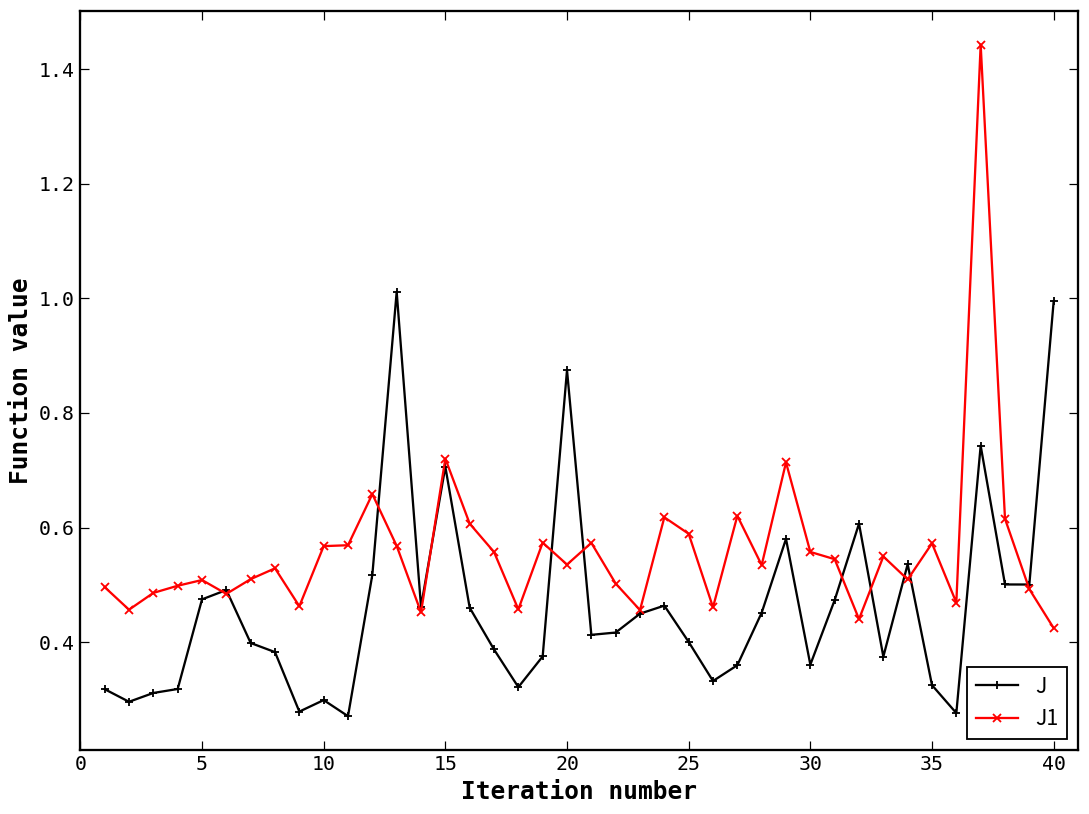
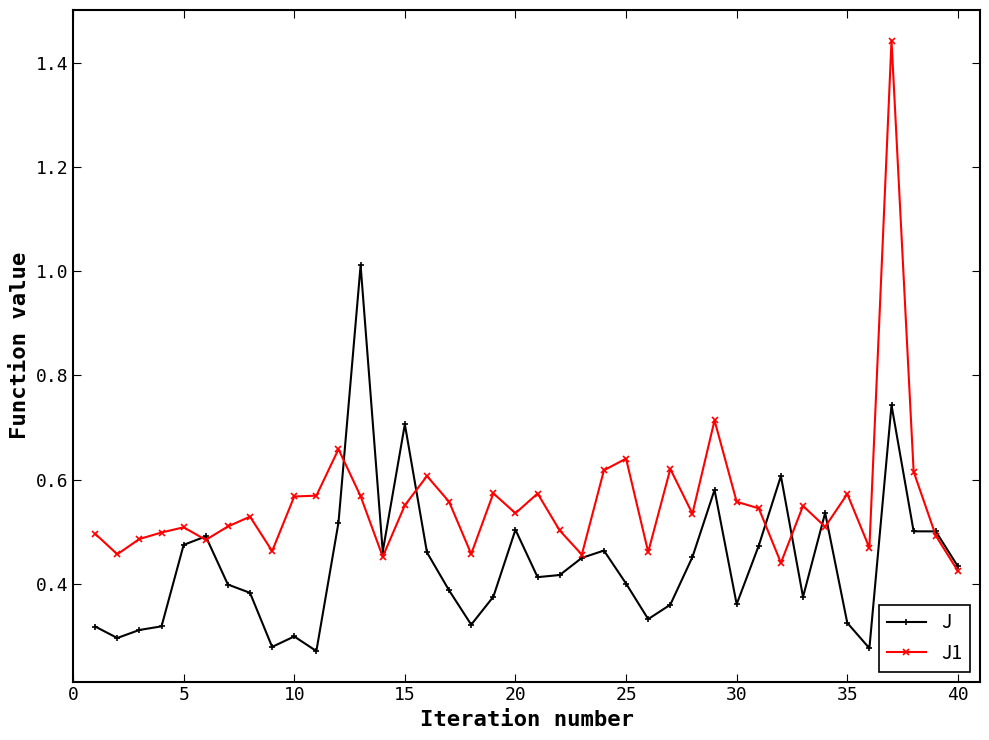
J1, 15: 0.72 -> 0.55
J, 20: 0.87 -> 0.50
J1, 25: 0.59 -> 0.64
J, 40: 0.99 -> 0.43
